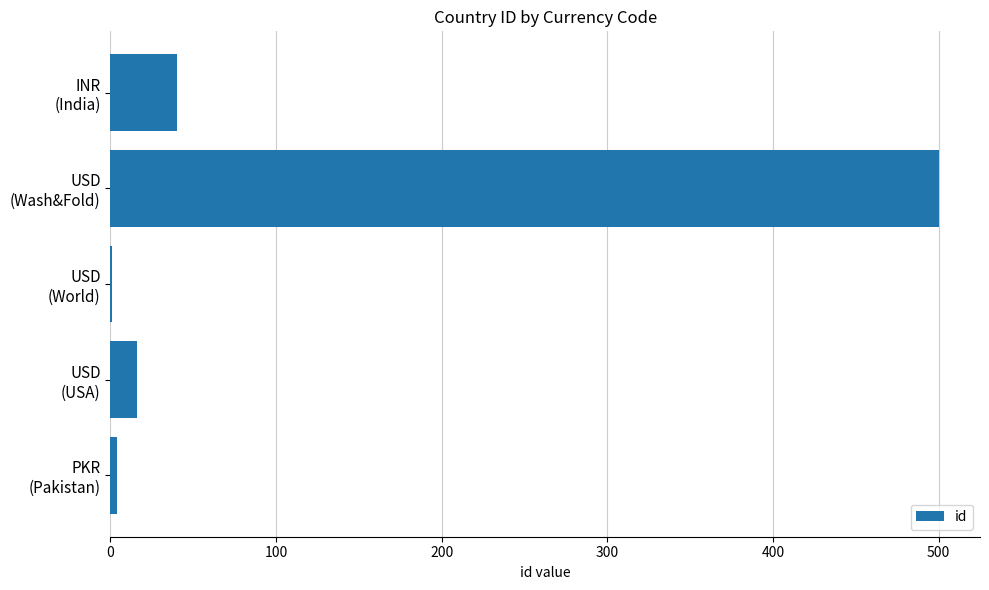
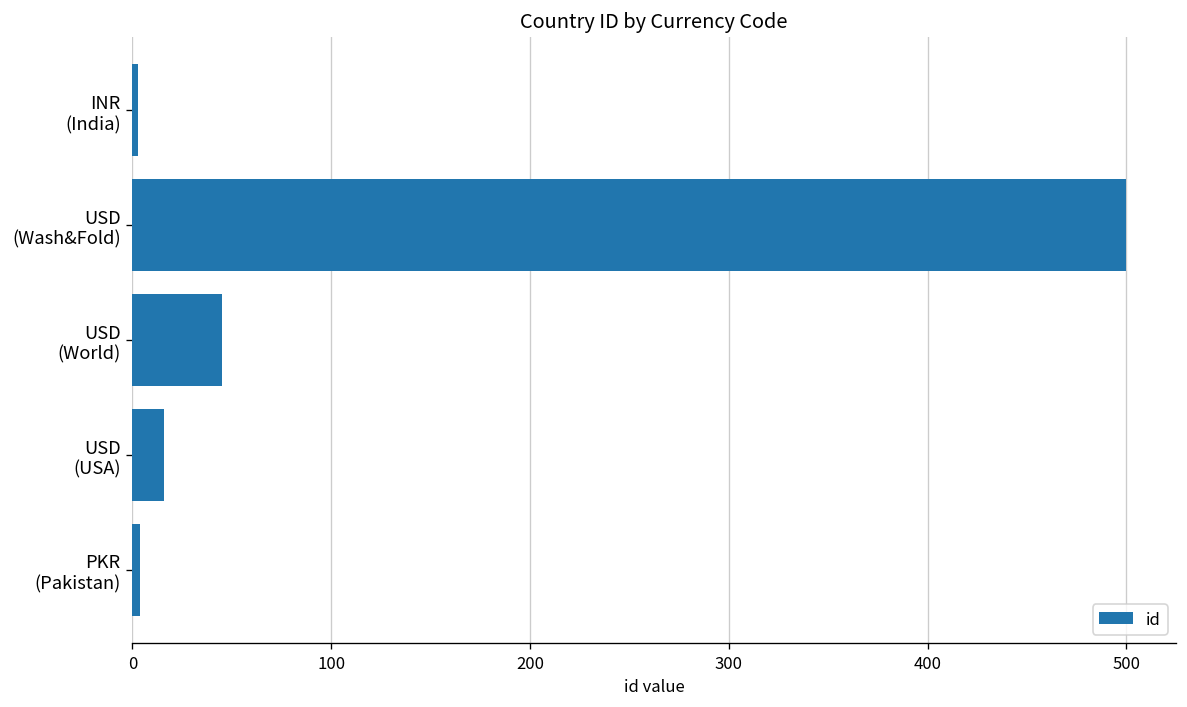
INR (India): 40 -> 3
USD (World): 1 -> 45
